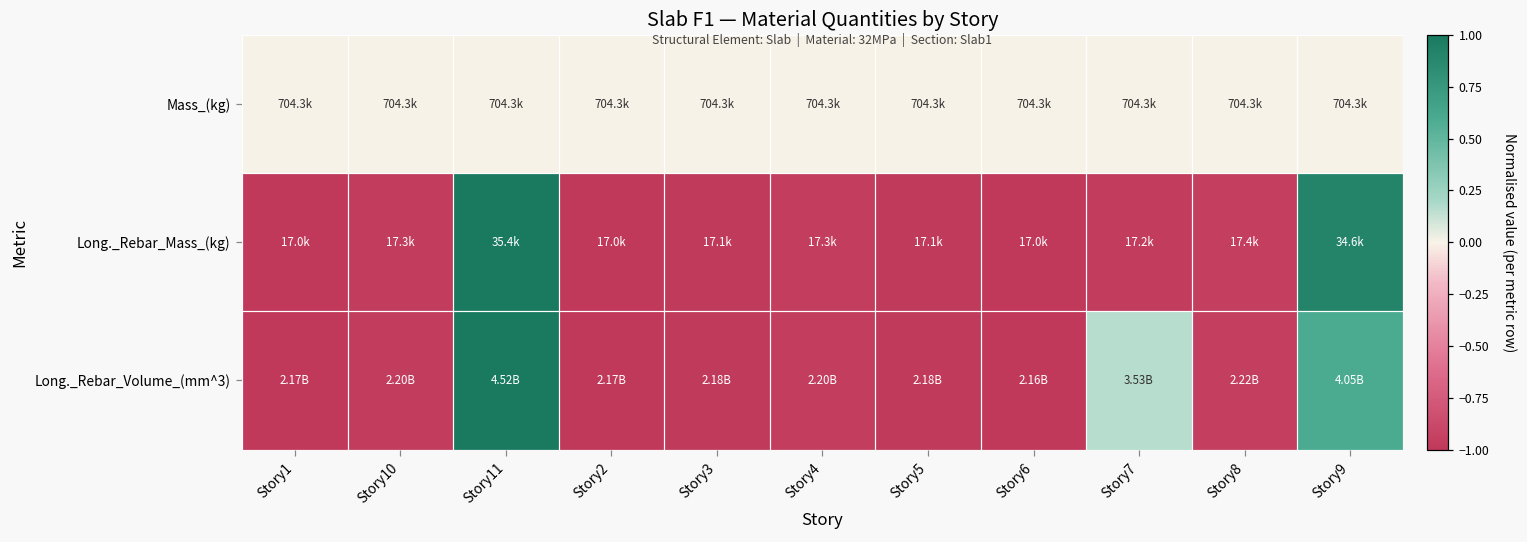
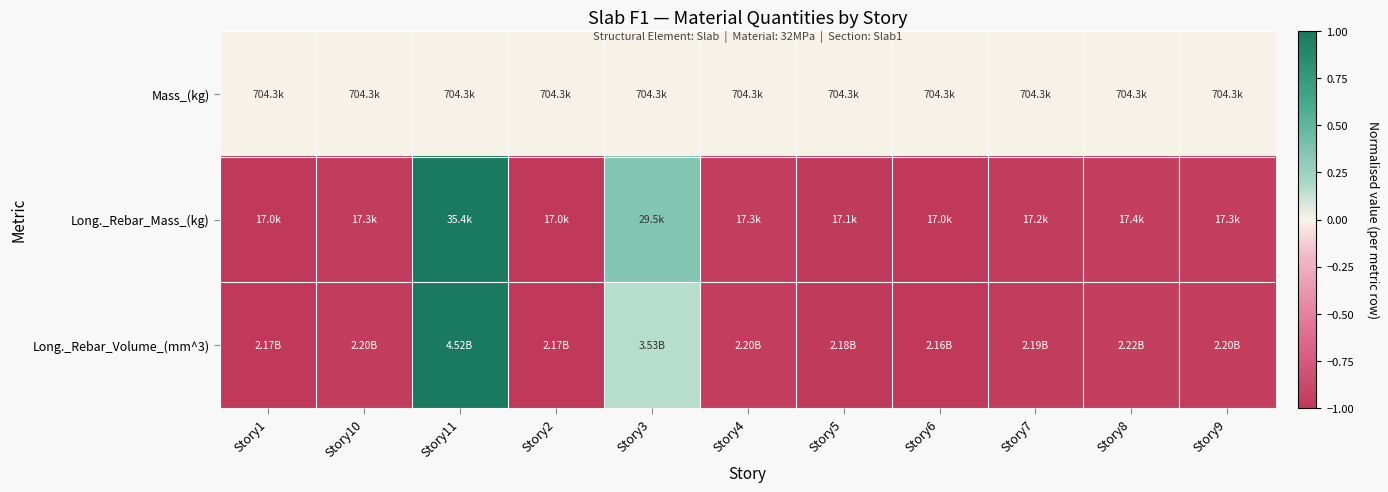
Long._Rebar_Mass_(kg), Story3: 17.1k -> 29.5k
Long._Rebar_Mass_(kg), Story9: 34.6k -> 17.3k
Long._Rebar_Volume_(mm^3), Story3: 2.18B -> 3.53B
Long._Rebar_Volume_(mm^3), Story7: 3.53B -> 2.19B
Long._Rebar_Volume_(mm^3), Story9: 4.05B -> 2.20B
